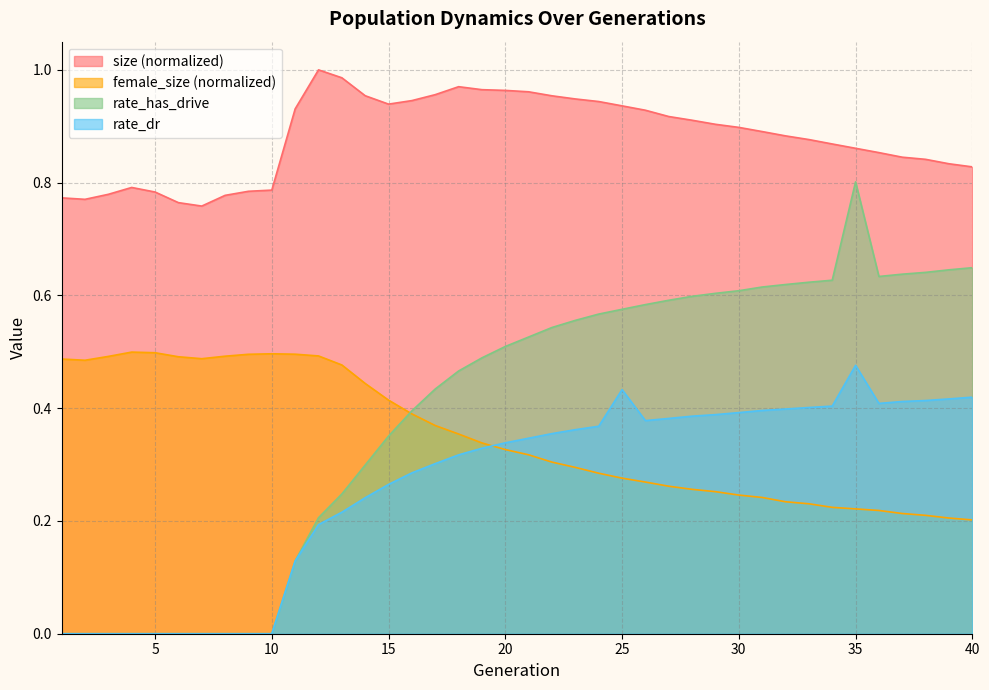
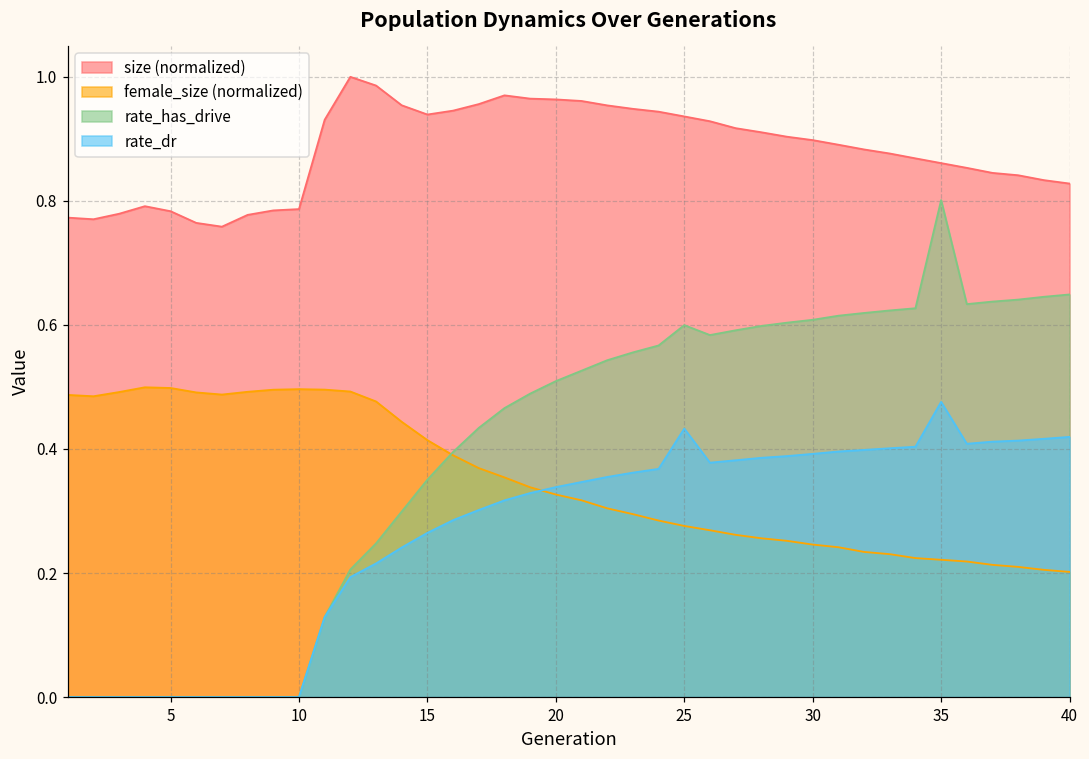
rate_has_drive, 25: 0.58 -> 0.60
